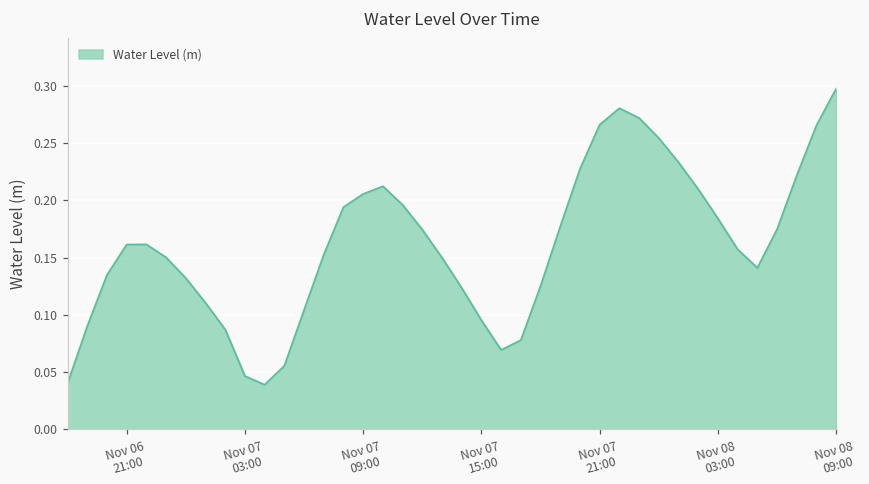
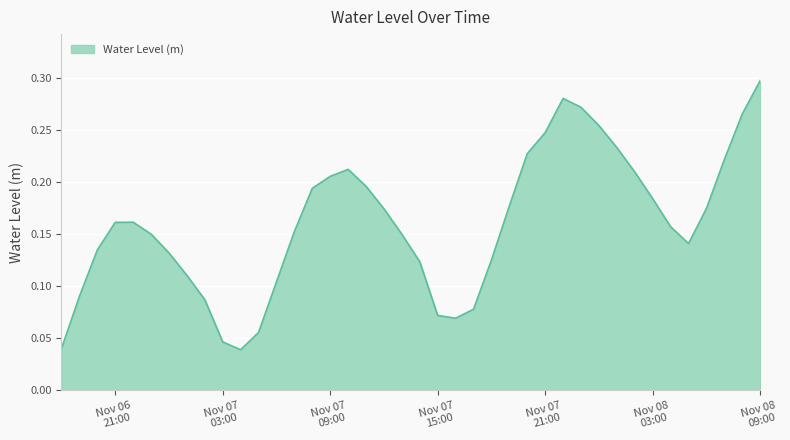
Nov 07 15:00: 0.095 -> 0.072
Nov 07 21:00: 0.266 -> 0.248
